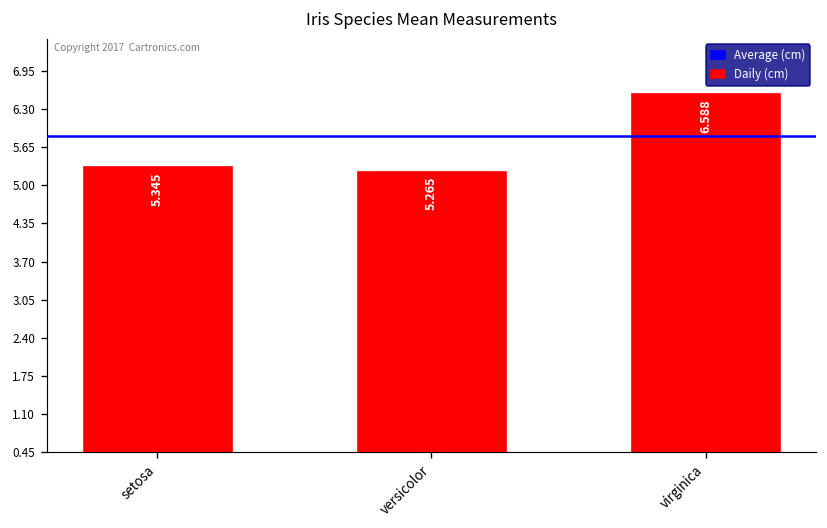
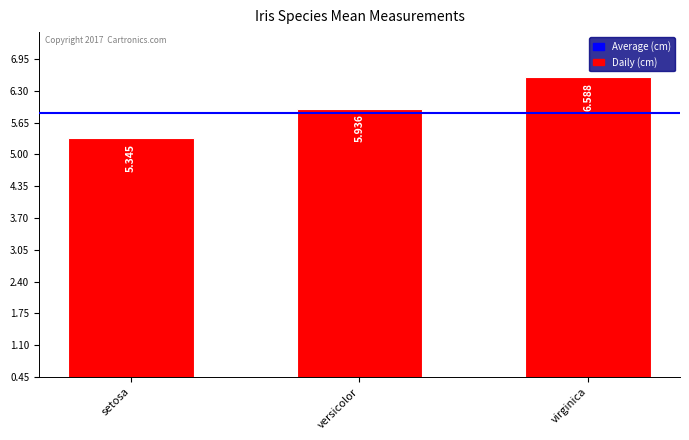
versicolor: 5.265 -> 5.936
